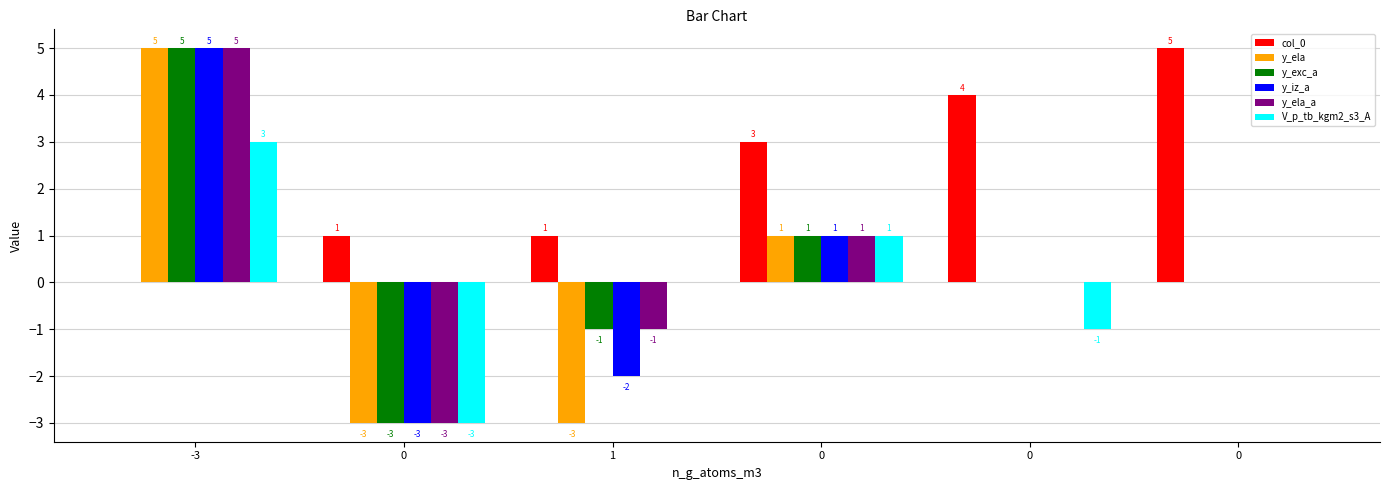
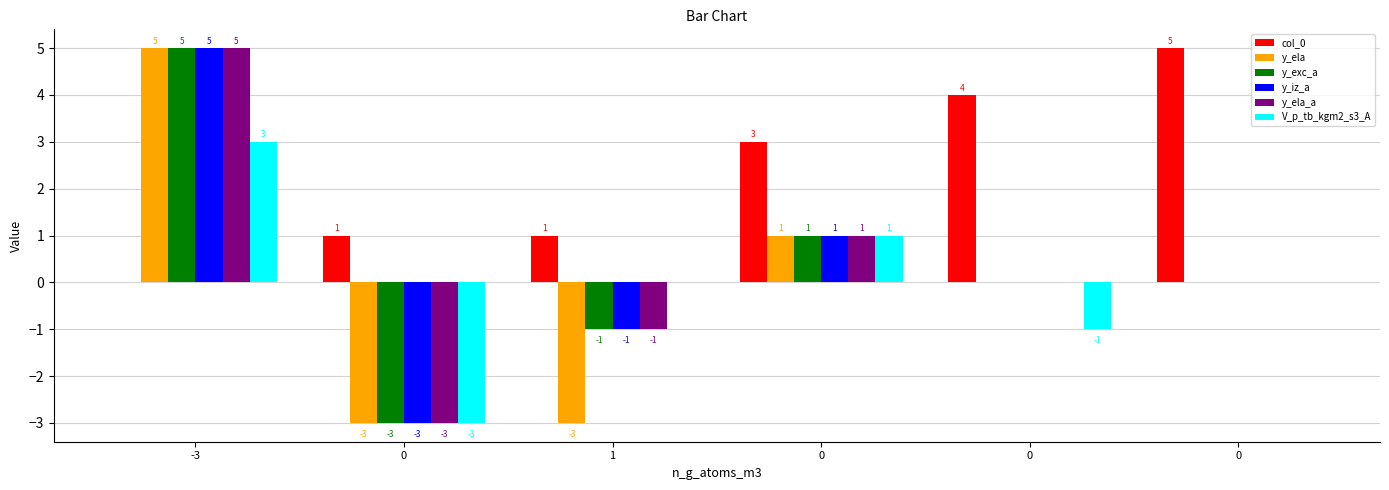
y_iz_a, 1: -2 -> -1
